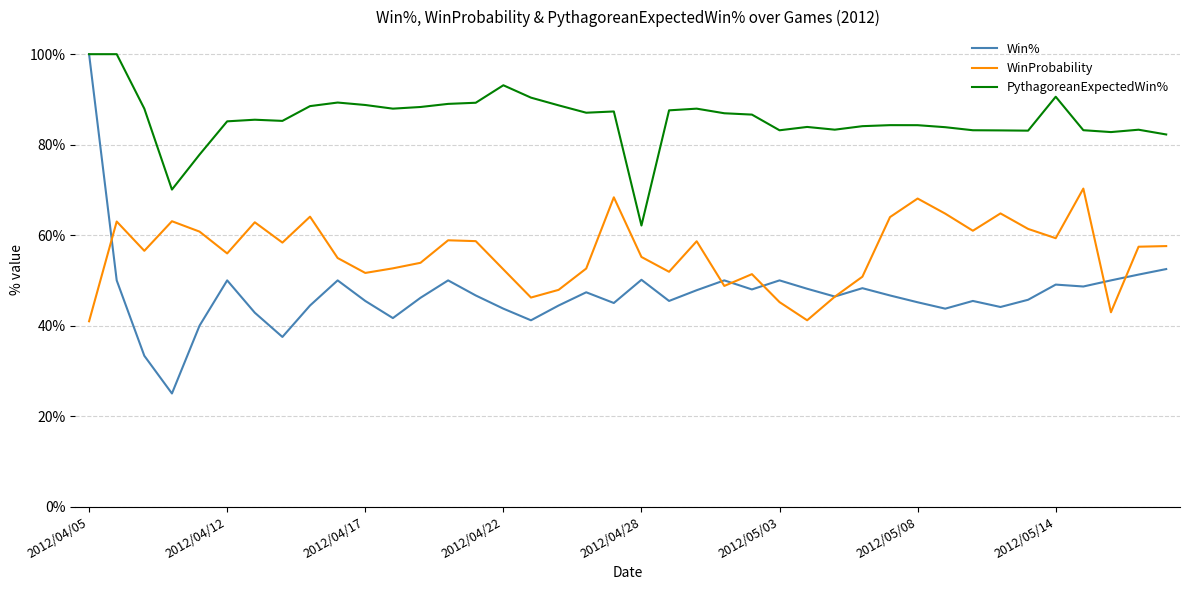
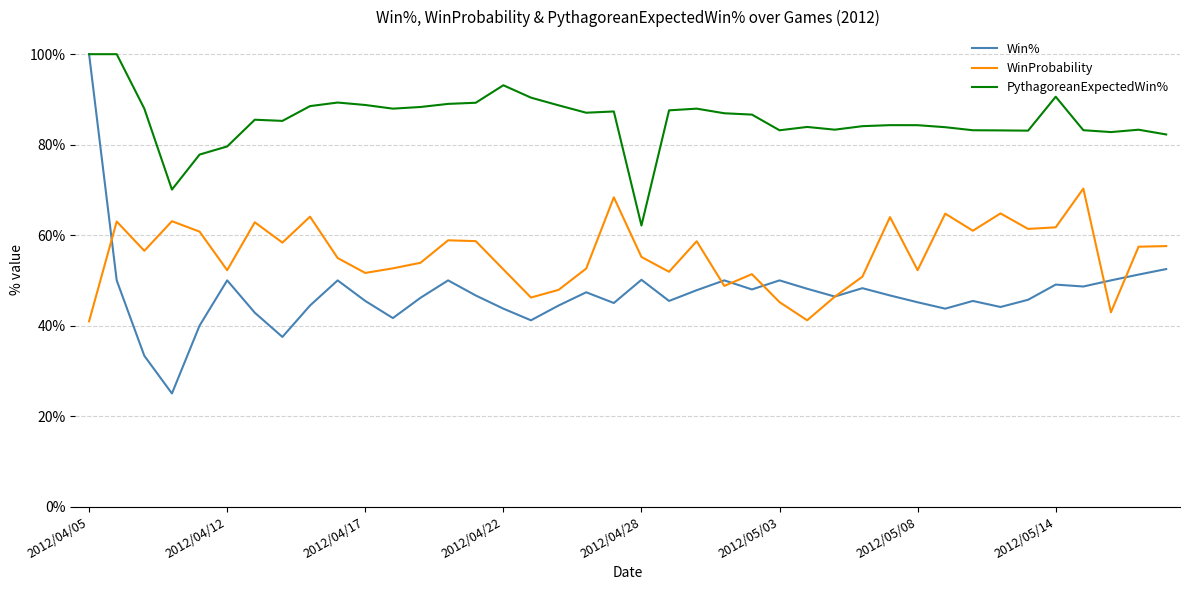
WinProbability, 2012/04/12: 56% -> 52%
PythagoreanExpectedWin%, 2012/04/12: 85% -> 80%
WinProbability, 2012/05/08: 68% -> 52%
WinProbability, 2012/05/14: 59% -> 62%
